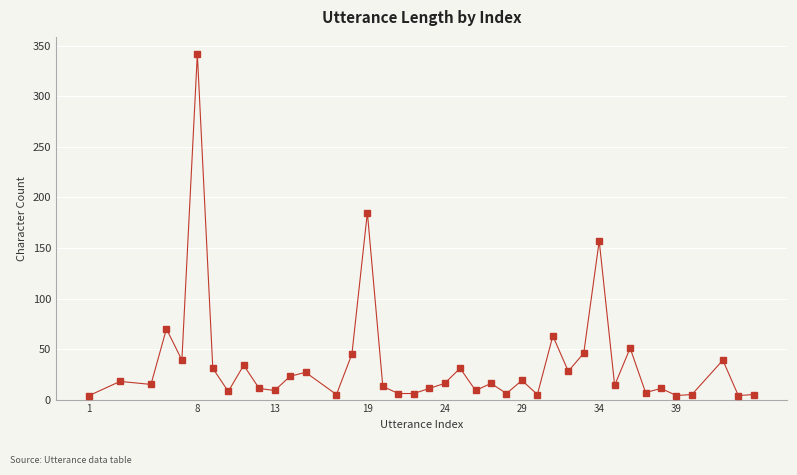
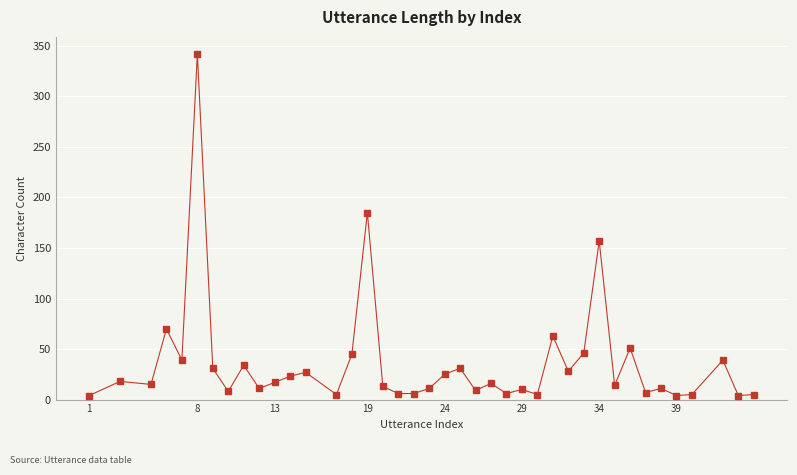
13: 9 -> 17
24: 16 -> 25
29: 19 -> 10
